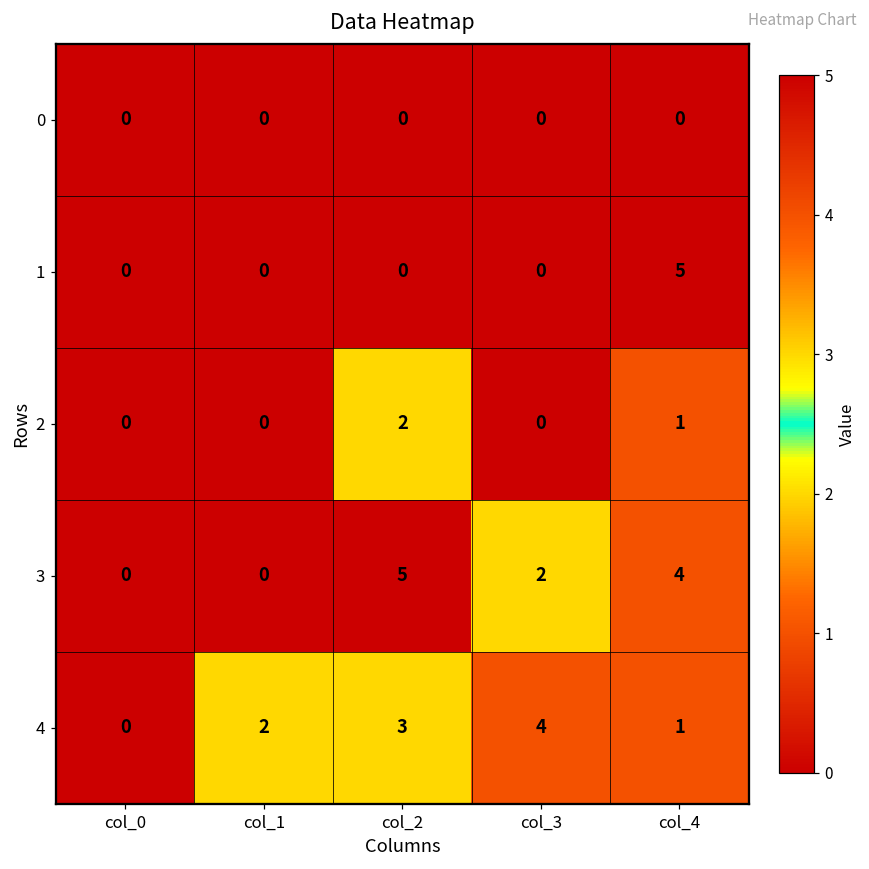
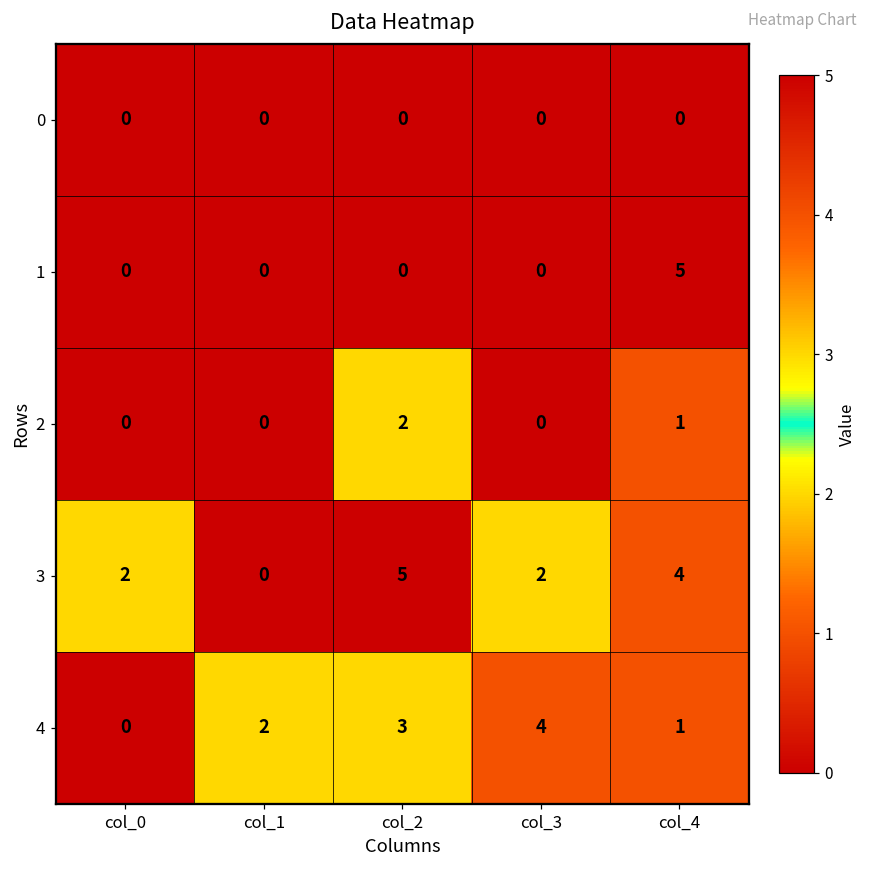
3, col_0: 0 -> 2
